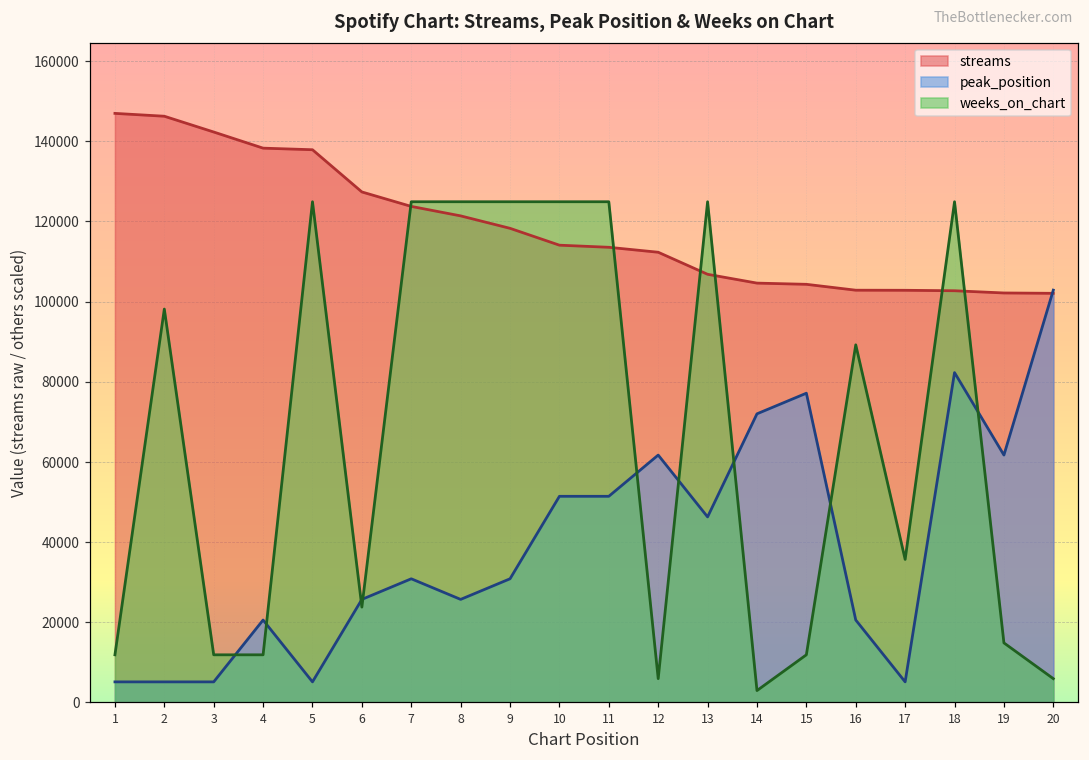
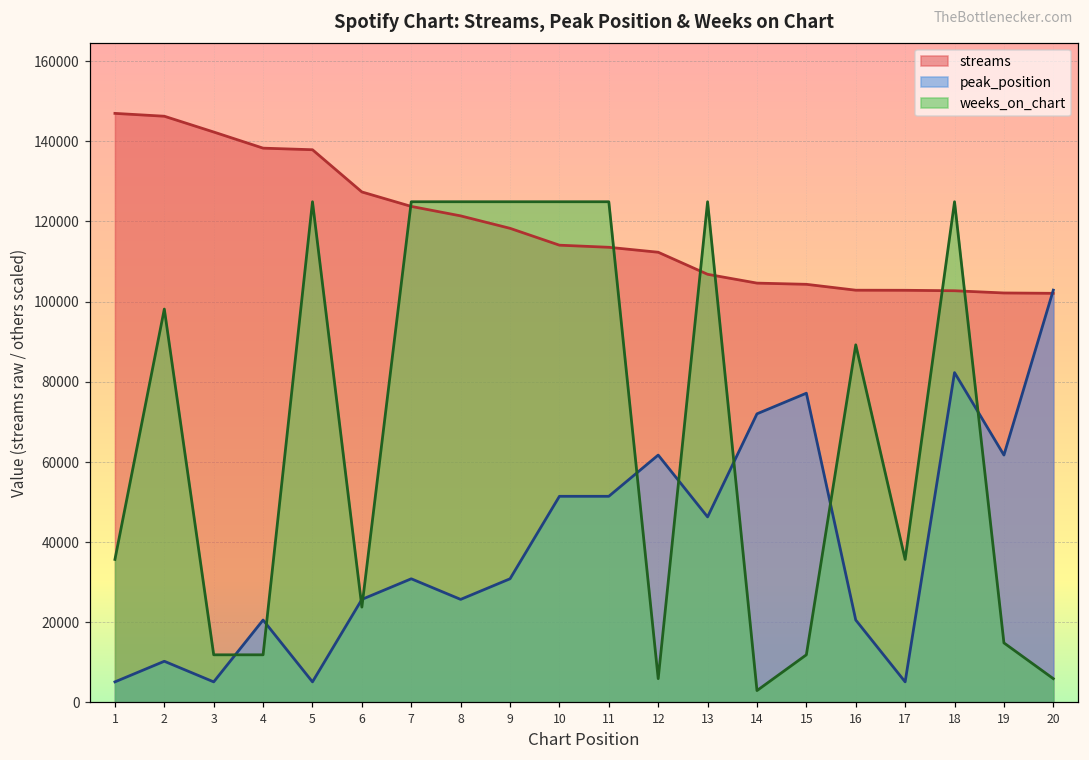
weeks_on_chart, 1: 12000 -> 36000
peak_position, 2: 5000 -> 10000
